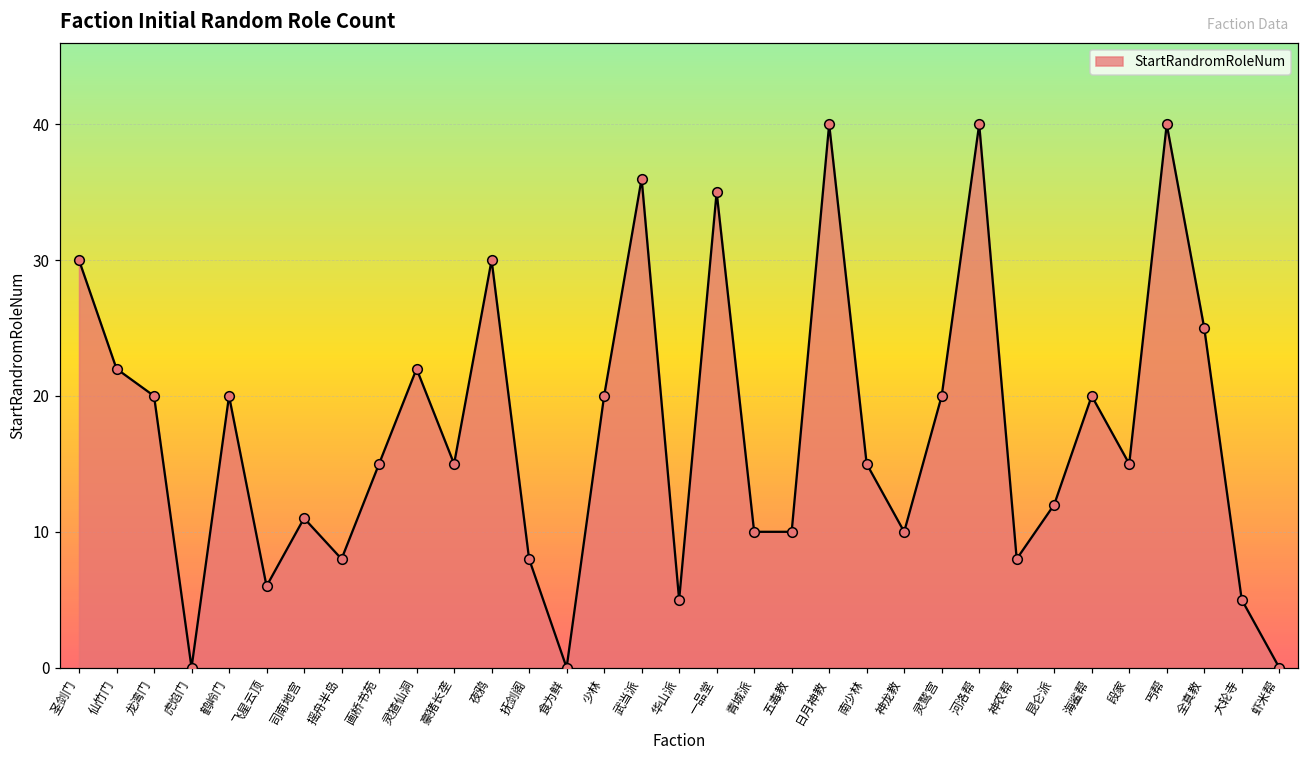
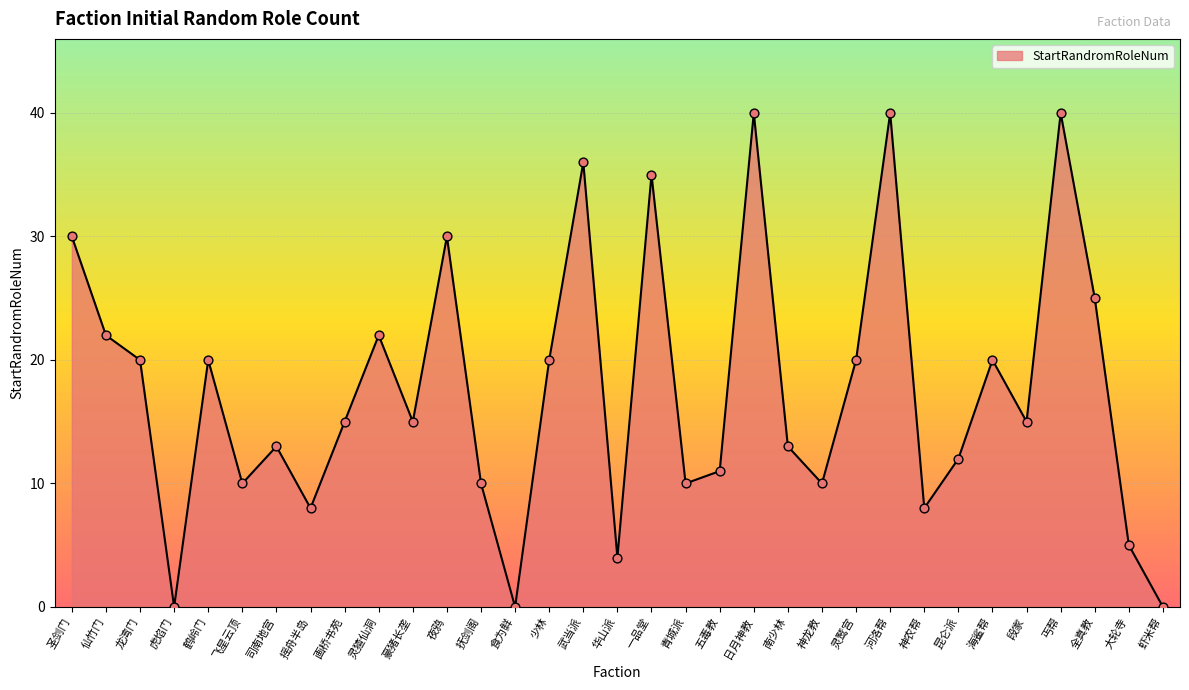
飞星云顶: 6 -> 10
司南地宫: 11 -> 13
抚剑阁: 8 -> 10
华山派: 5 -> 4
五毒教: 10 -> 11
南少林: 15 -> 13
